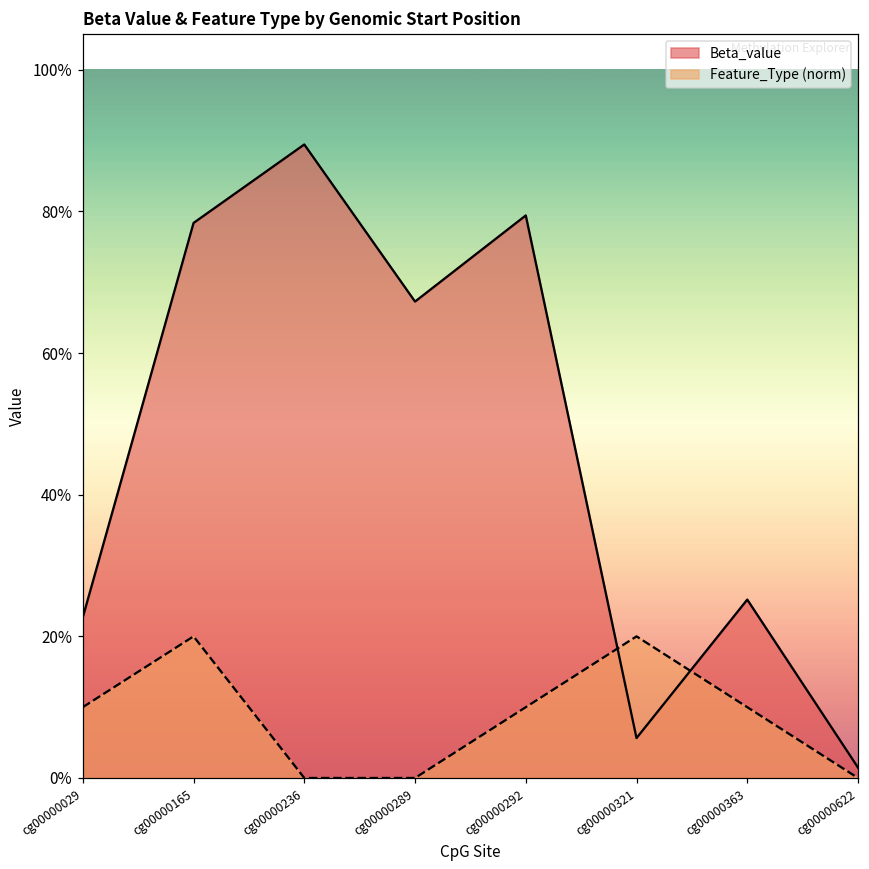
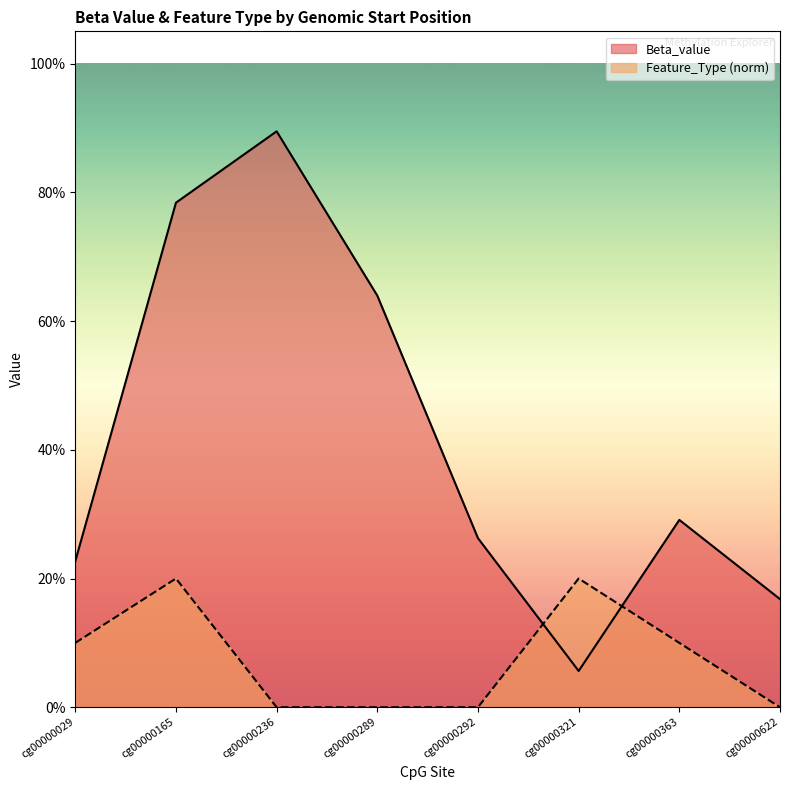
Beta_value, cg00000289: 67% -> 64%
Beta_value, cg00000292: 79% -> 26%
Feature_Type (norm), cg00000292: 10% -> 0%
Beta_value, cg00000363: 25% -> 29%
Beta_value, cg00000622: 1% -> 17%
